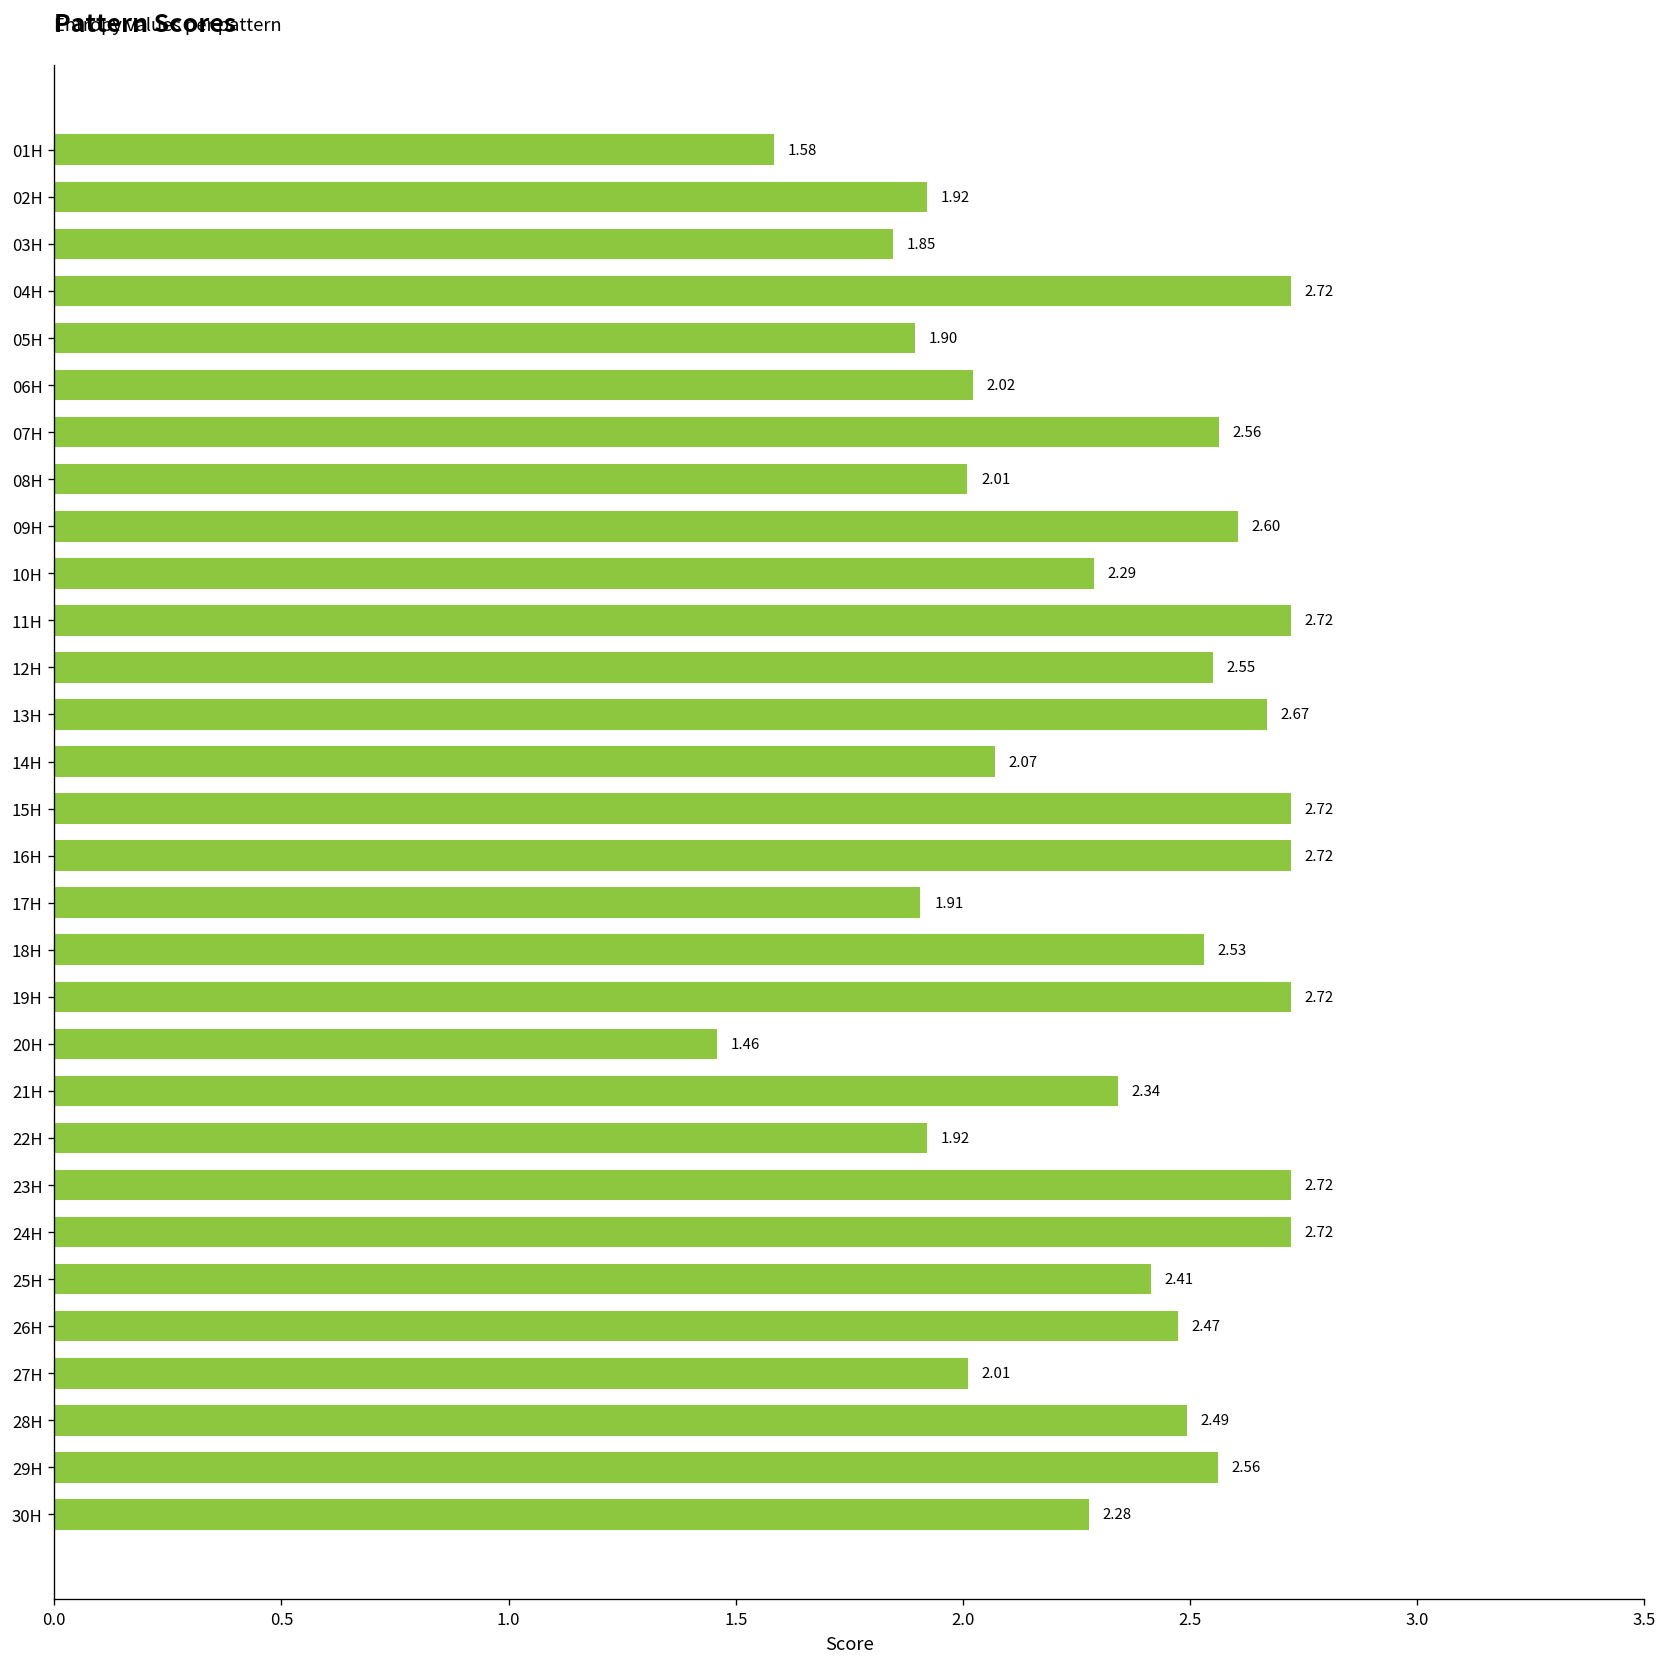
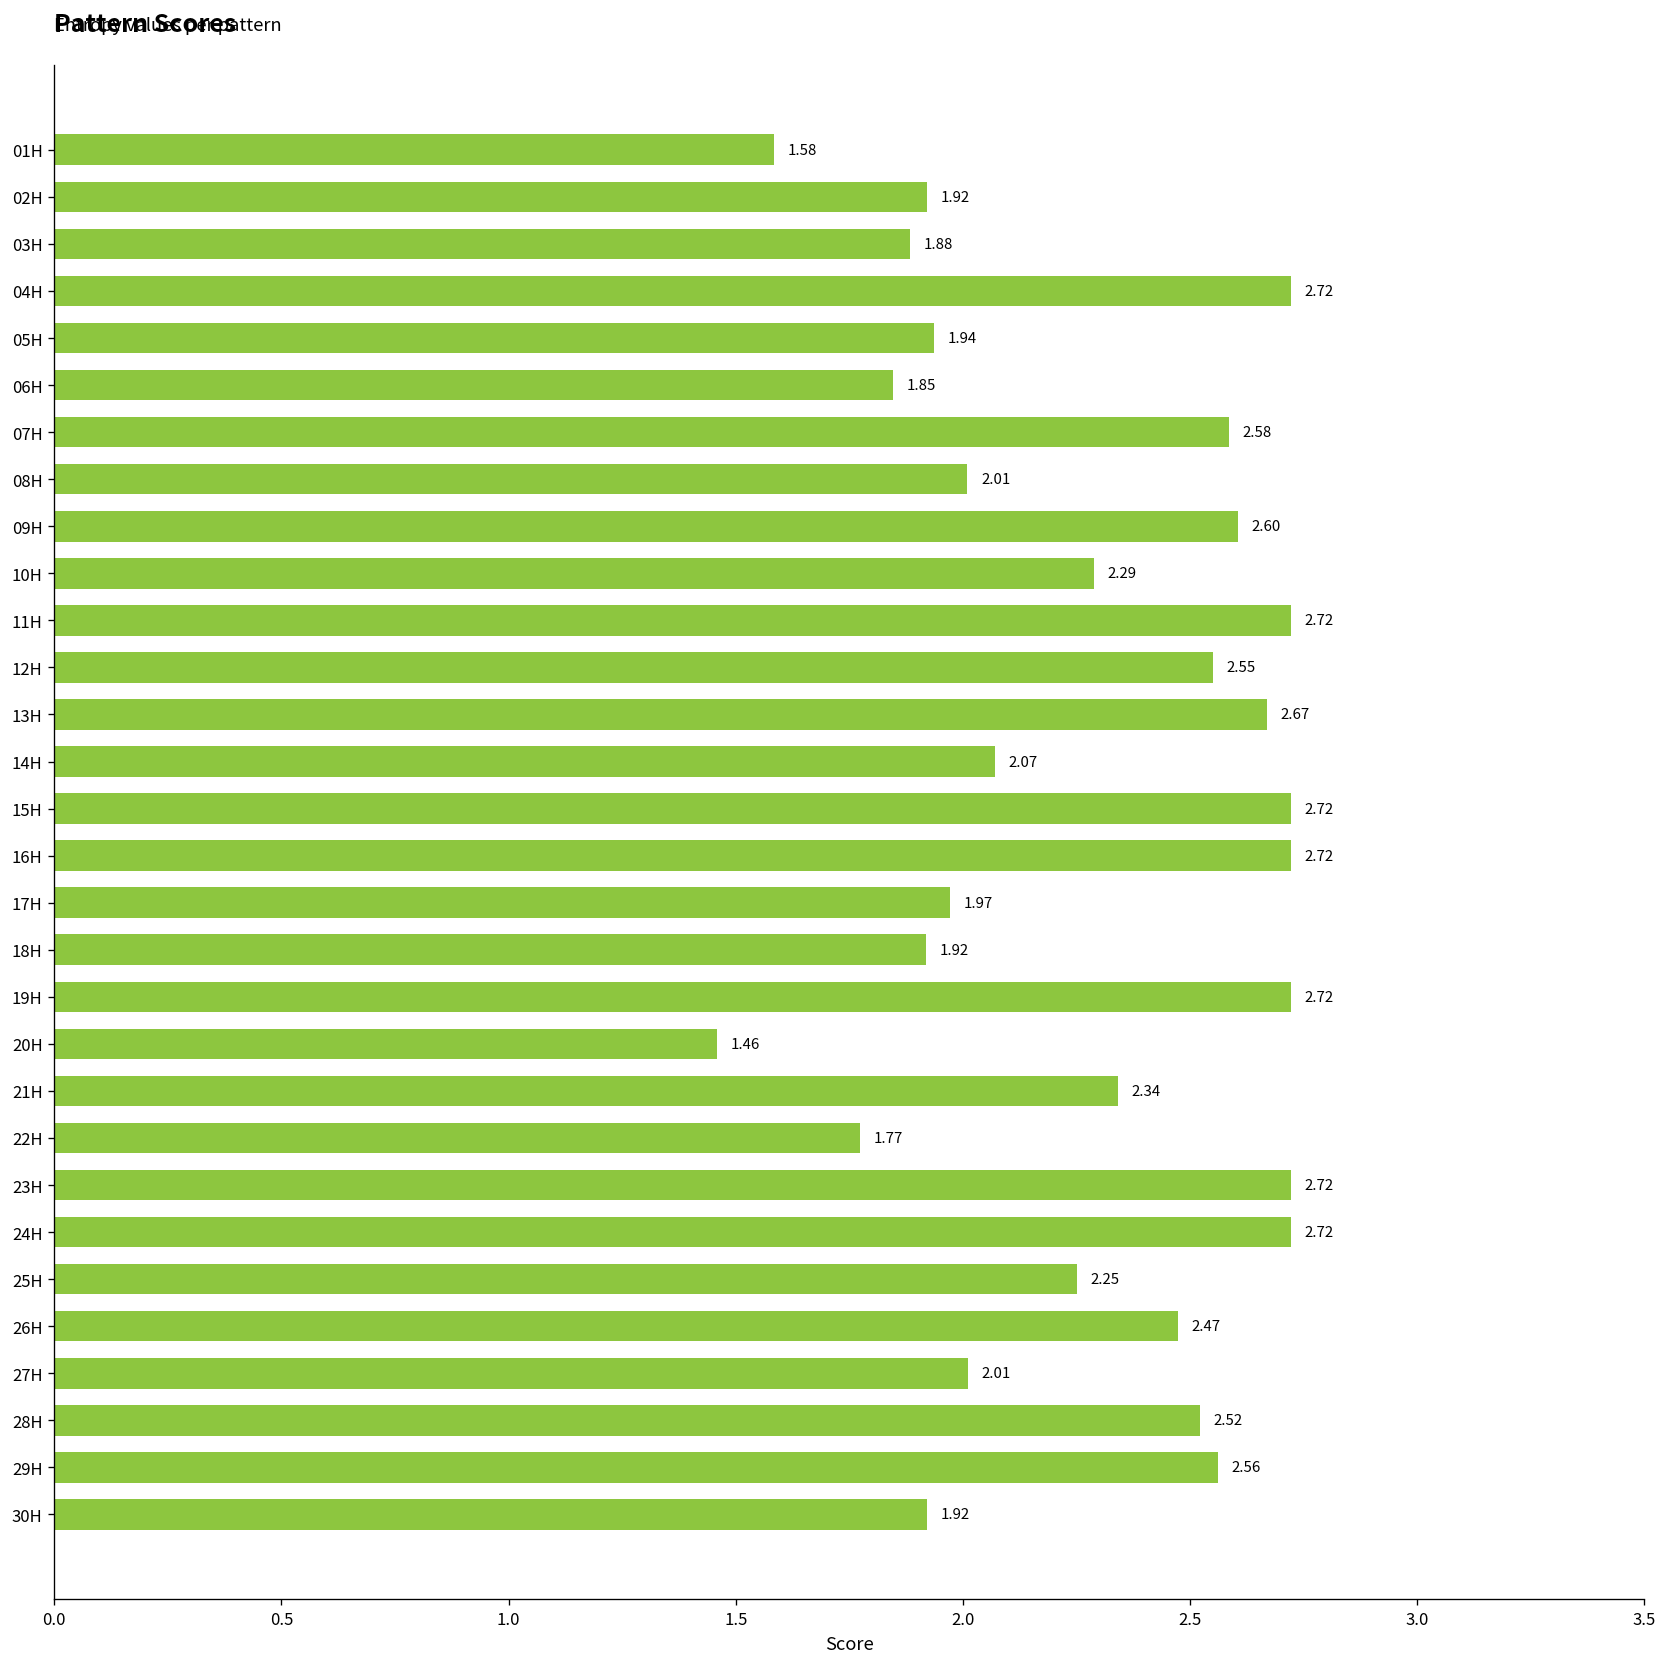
03H: 1.85 -> 1.88
05H: 1.90 -> 1.94
06H: 2.02 -> 1.85
07H: 2.56 -> 2.58
17H: 1.91 -> 1.97
18H: 2.53 -> 1.92
22H: 1.92 -> 1.77
25H: 2.41 -> 2.25
28H: 2.49 -> 2.52
30H: 2.28 -> 1.92
